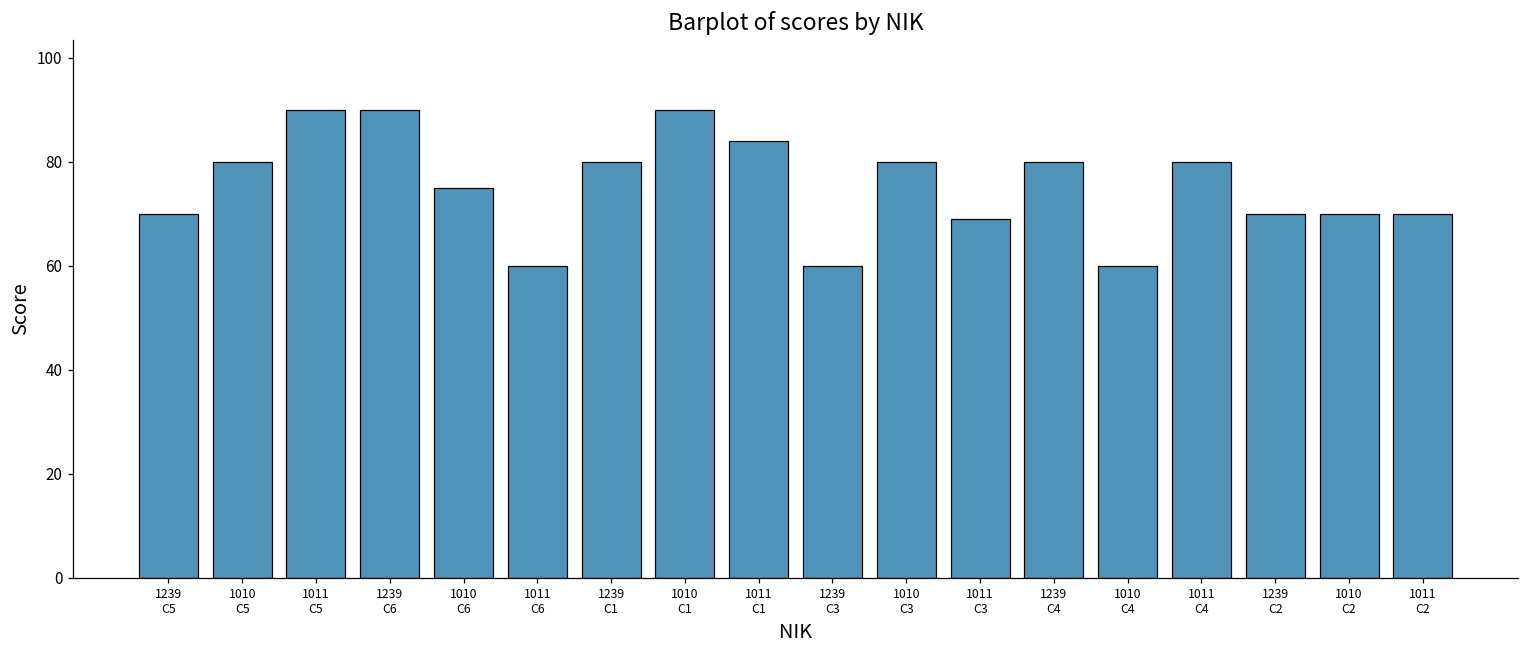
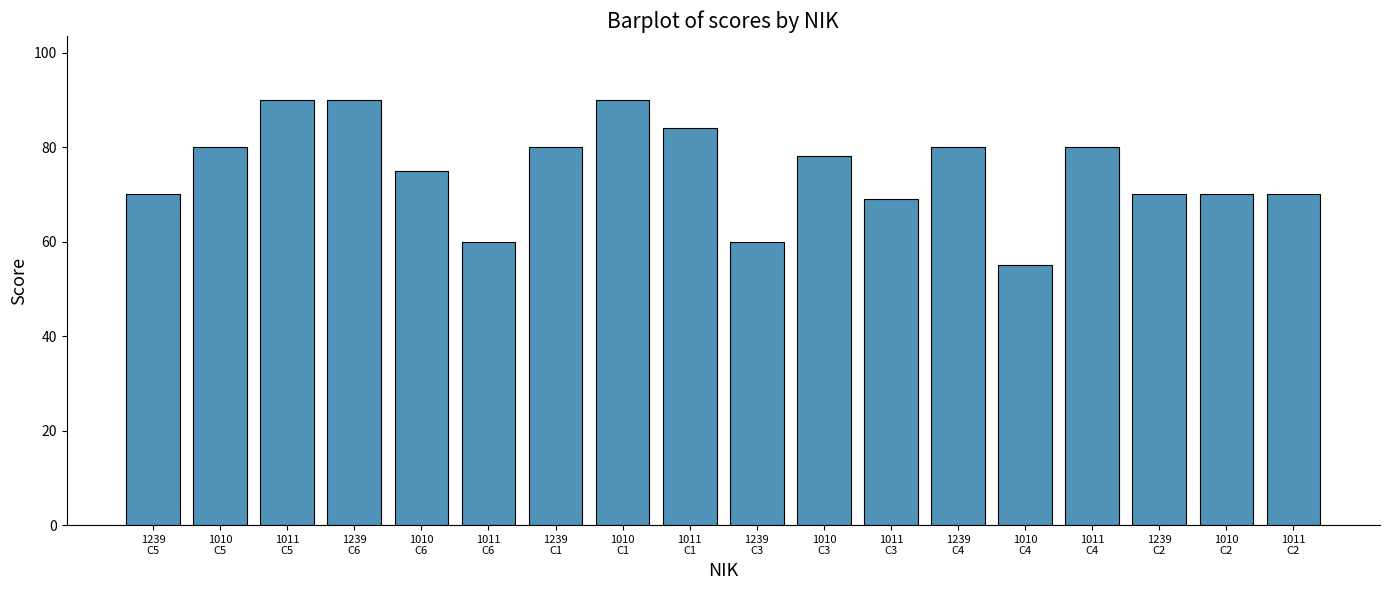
1010 C3: 80 -> 78
1010 C4: 60 -> 55
